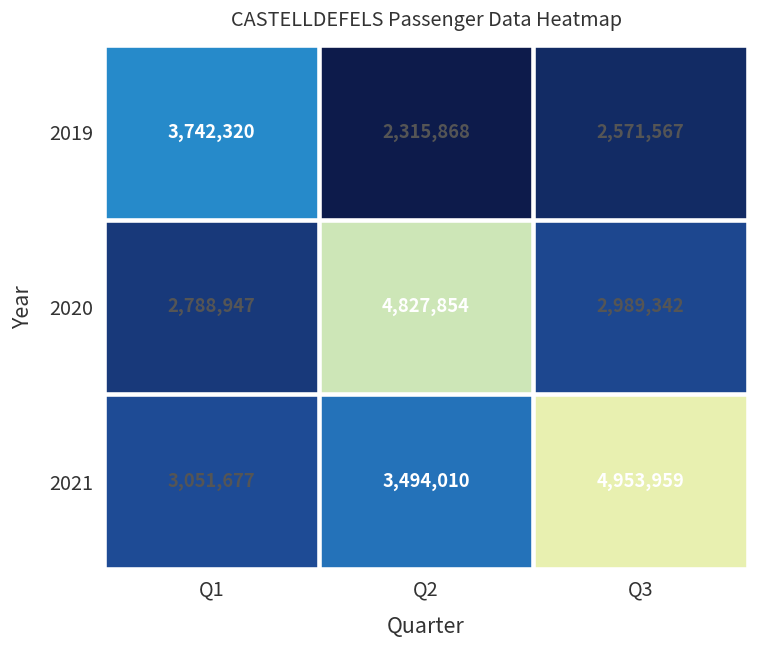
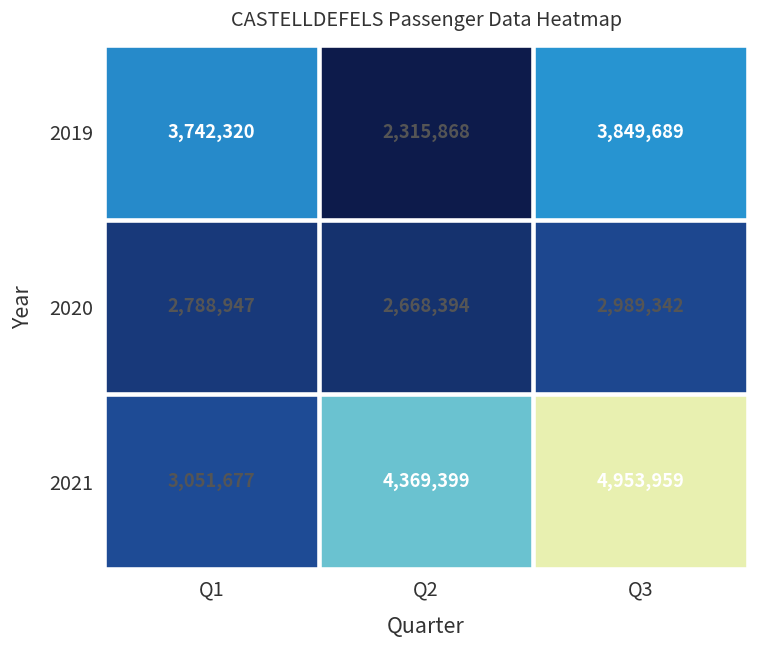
2019, Q3: 2,571,567 -> 3,849,689
2020, Q2: 4,827,854 -> 2,668,394
2021, Q2: 3,494,010 -> 4,369,399
